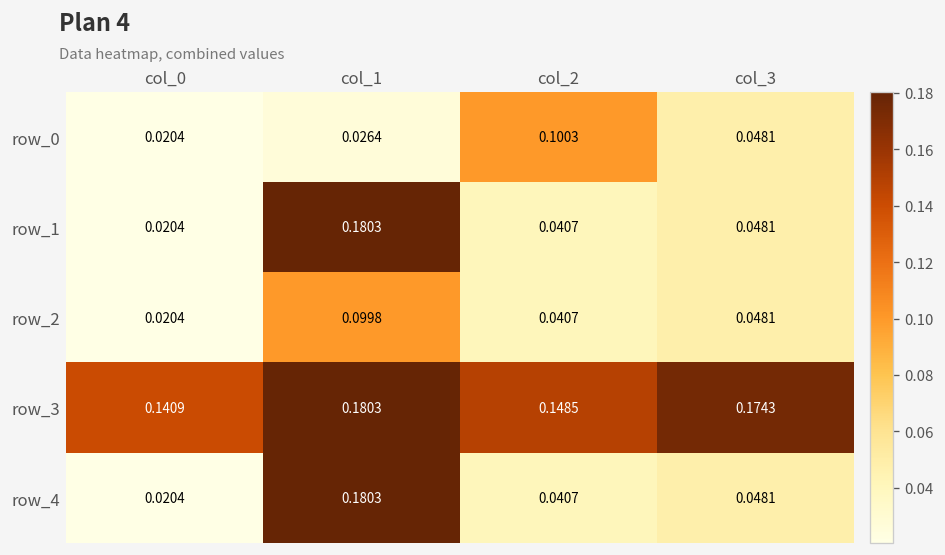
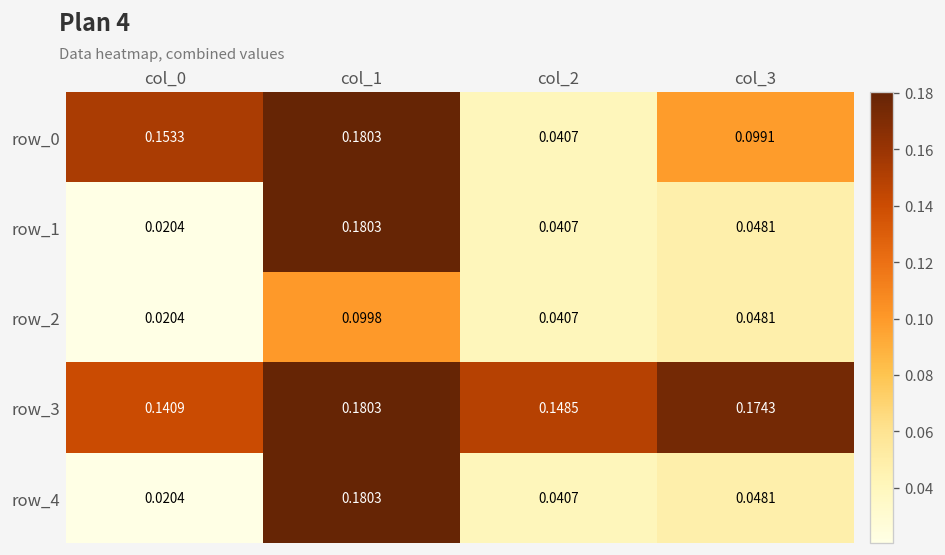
row_0, col_0: 0.0204 -> 0.1533
row_0, col_1: 0.0264 -> 0.1803
row_0, col_2: 0.1003 -> 0.0407
row_0, col_3: 0.0481 -> 0.0991
